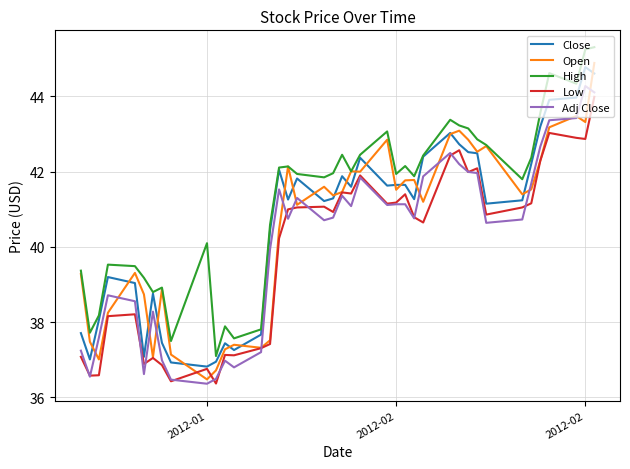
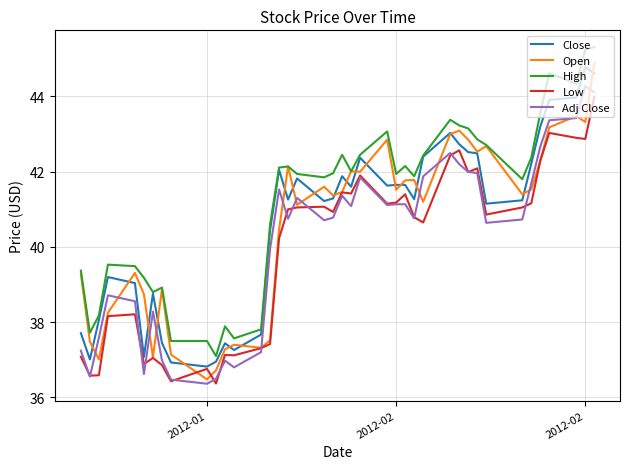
High, 2012-01: 40.1 -> 37.5
